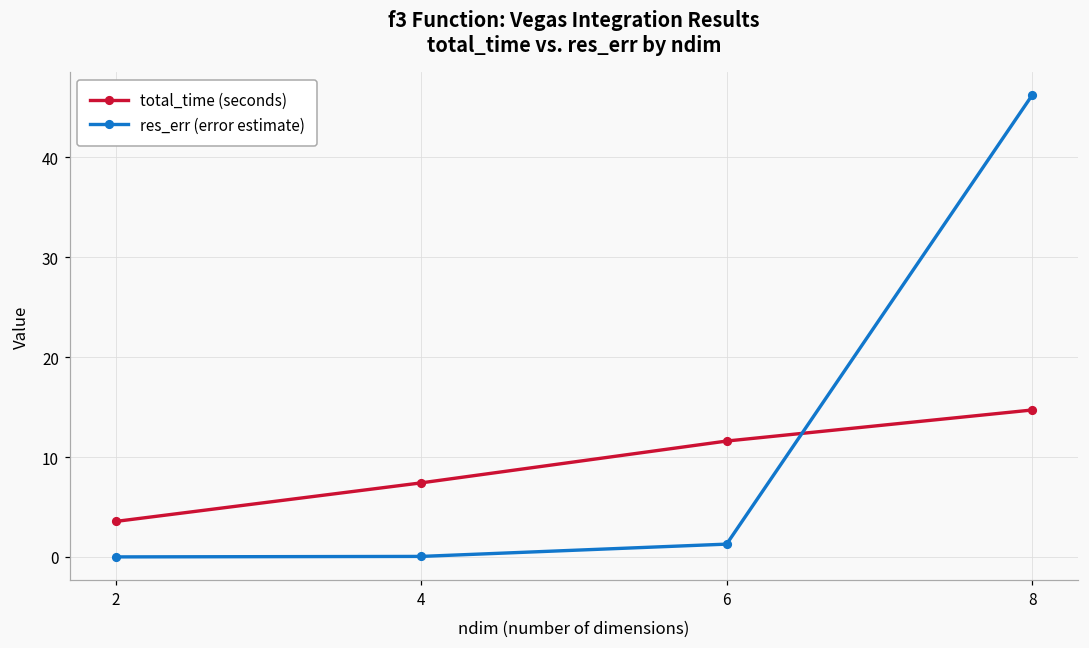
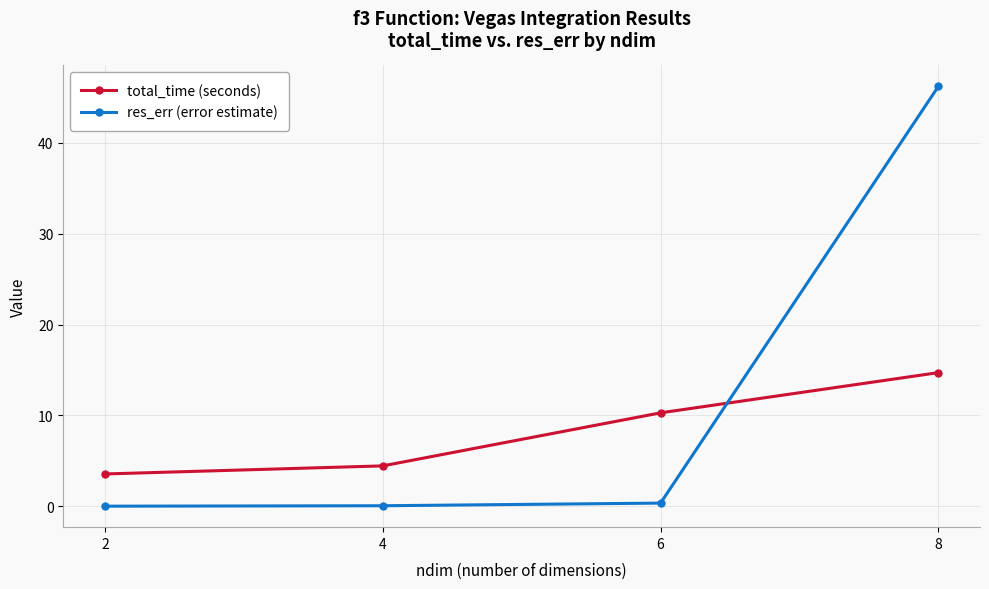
total_time (seconds), 4: 7 -> 4
total_time (seconds), 6: 12 -> 10
res_err (error estimate), 6: 1 -> 0
